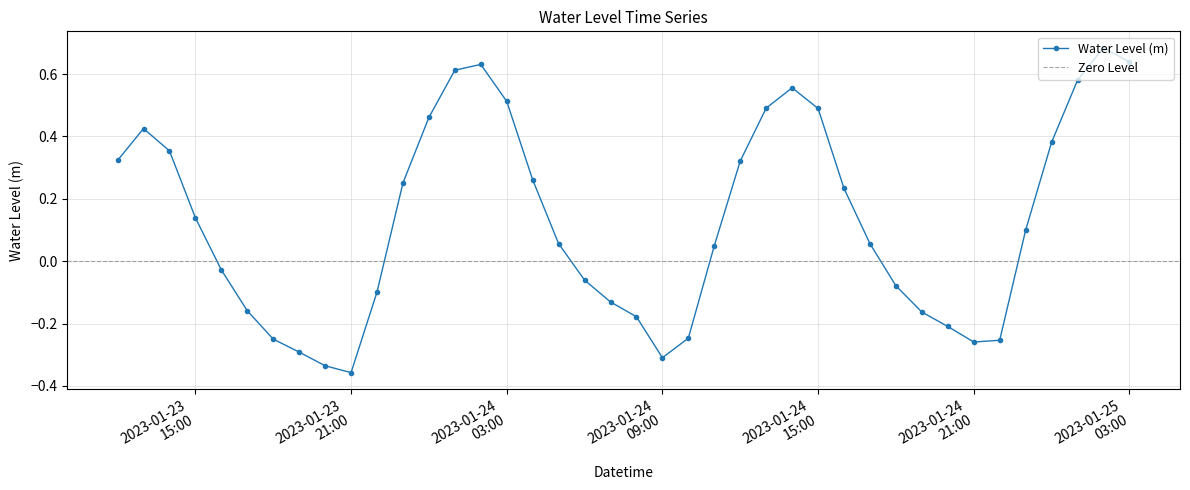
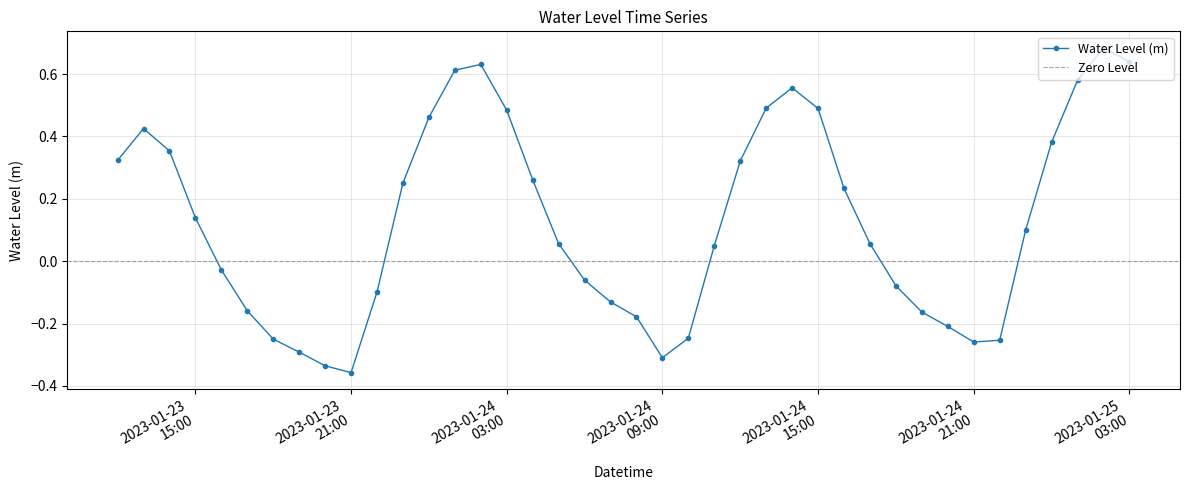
2023-01-24 03:00: 0.51 -> 0.48
